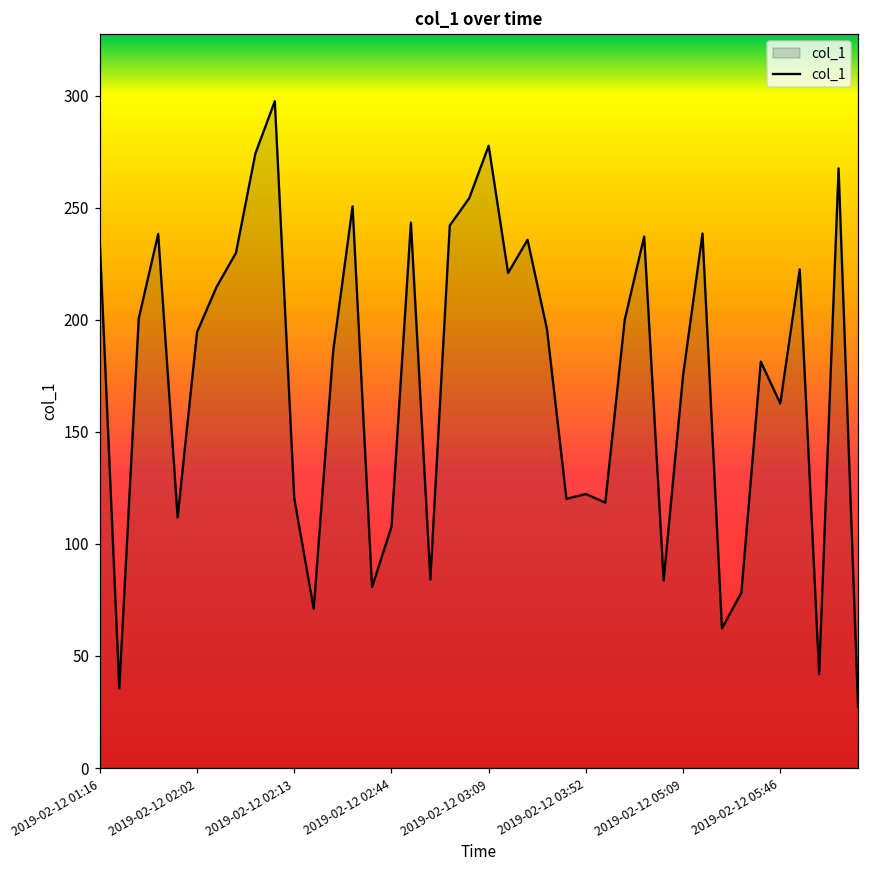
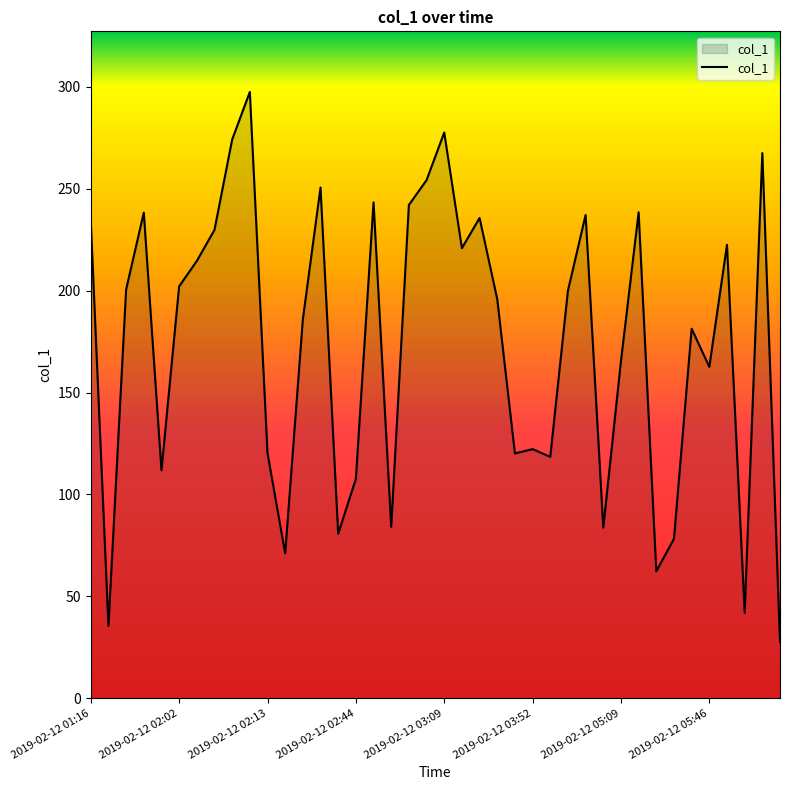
2019-02-12 02:02: 195 -> 202
2019-02-12 05:09: 175 -> 165
